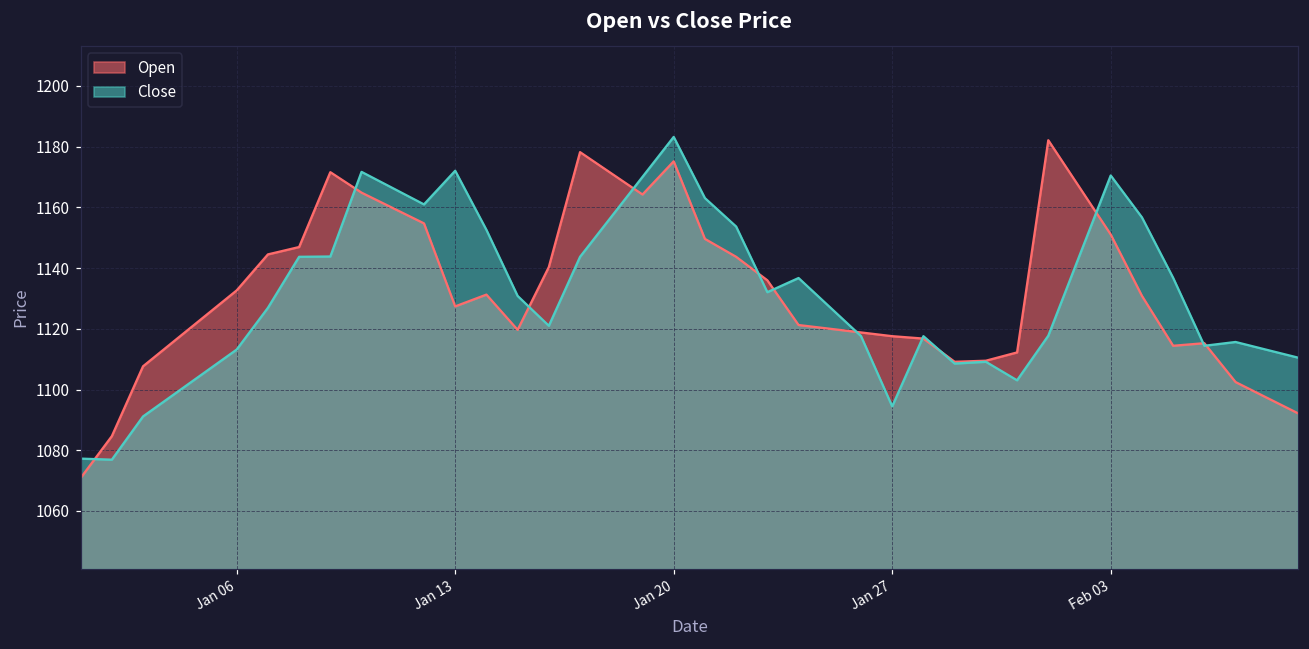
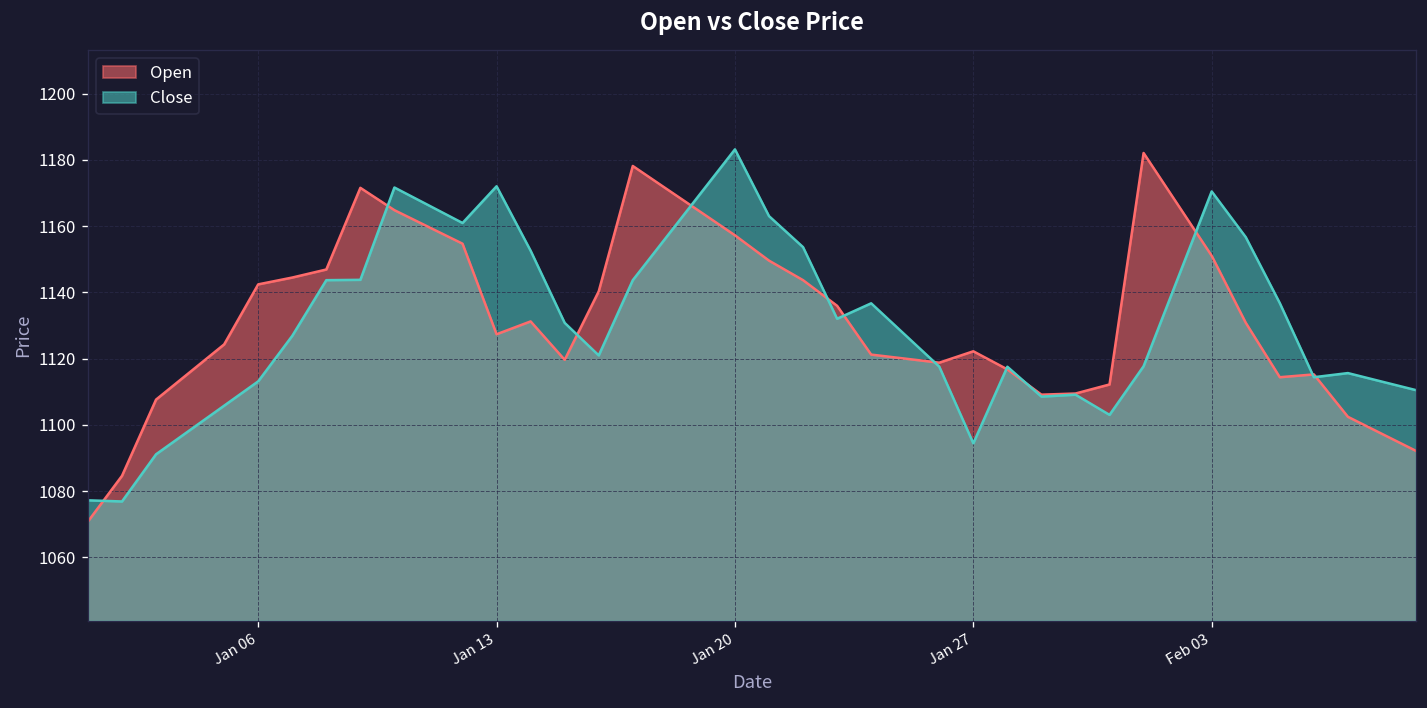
Open, Jan 06: 1133 -> 1142
Open, Jan 20: 1175 -> 1157
Open, Jan 27: 1118 -> 1122
